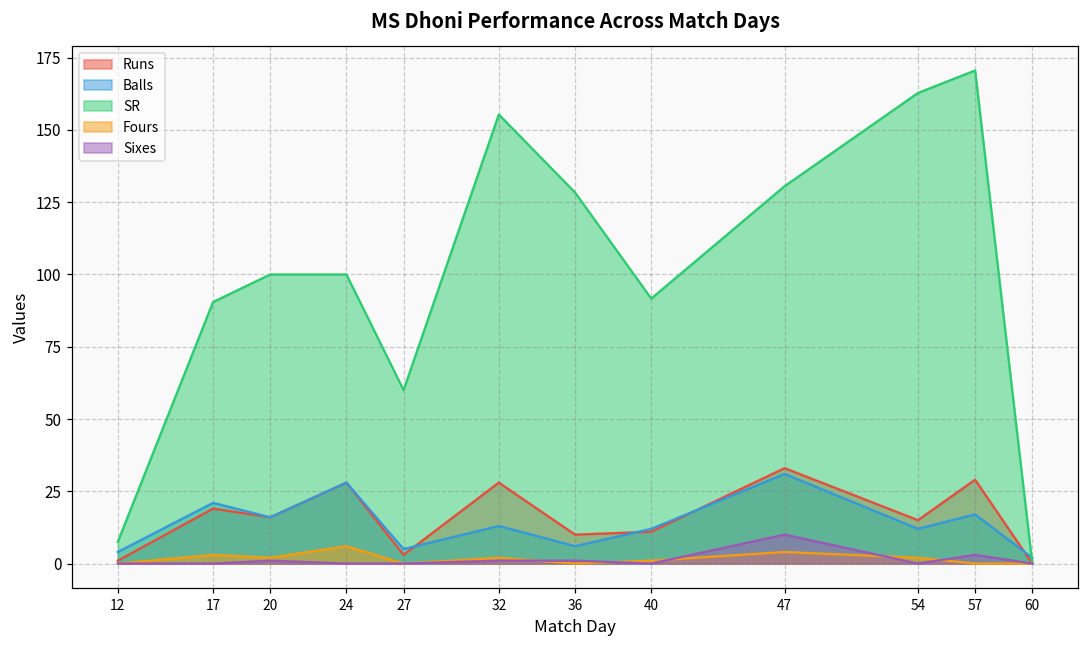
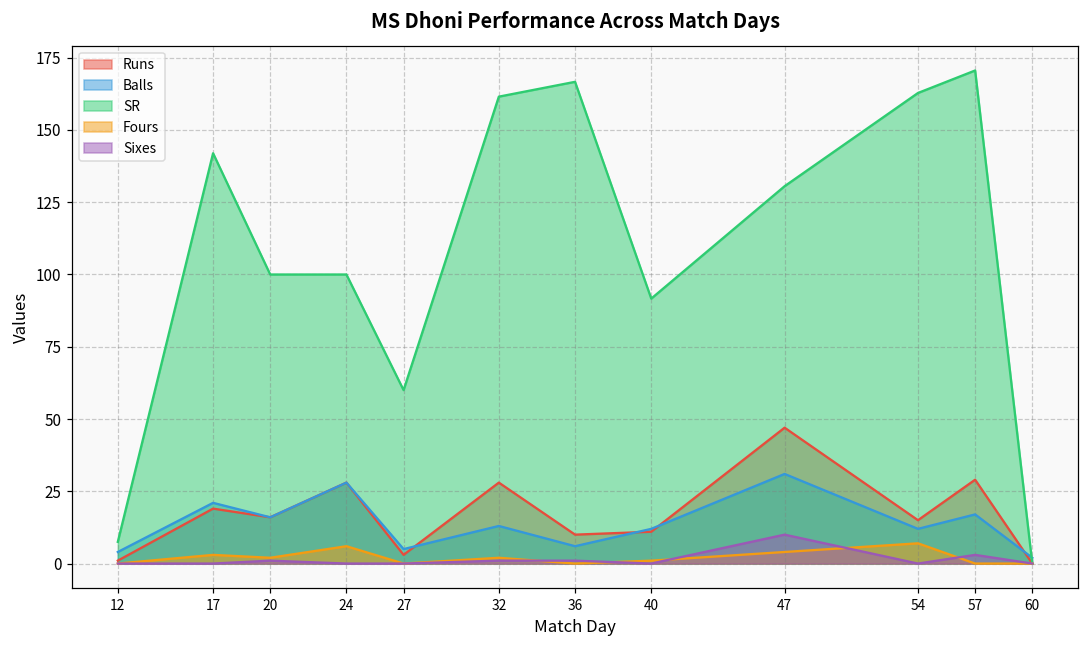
SR, 17: 90 -> 142
SR, 32: 155 -> 162
SR, 36: 128 -> 167
Runs, 47: 33 -> 47
Fours, 54: 2 -> 7
